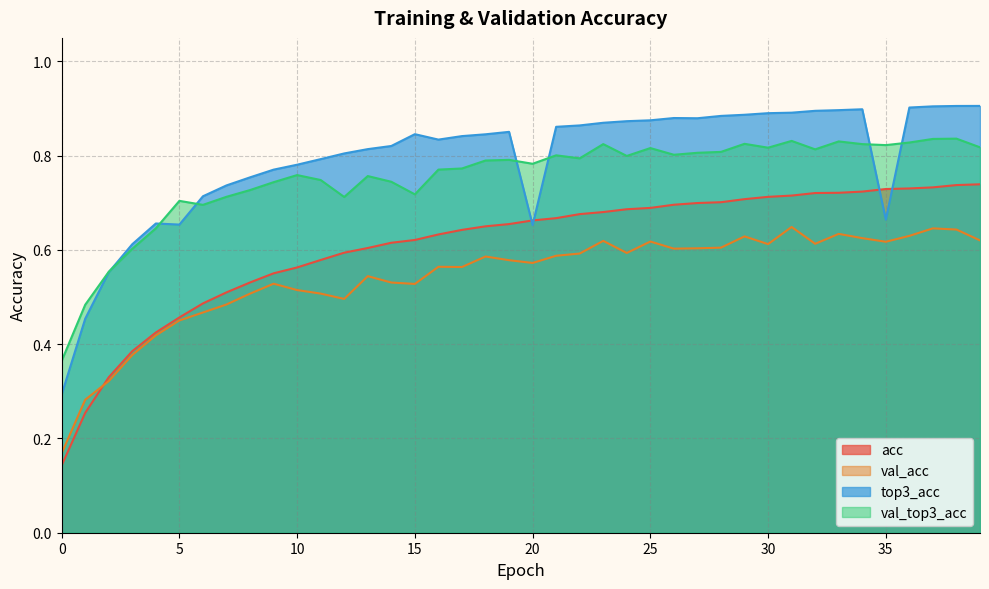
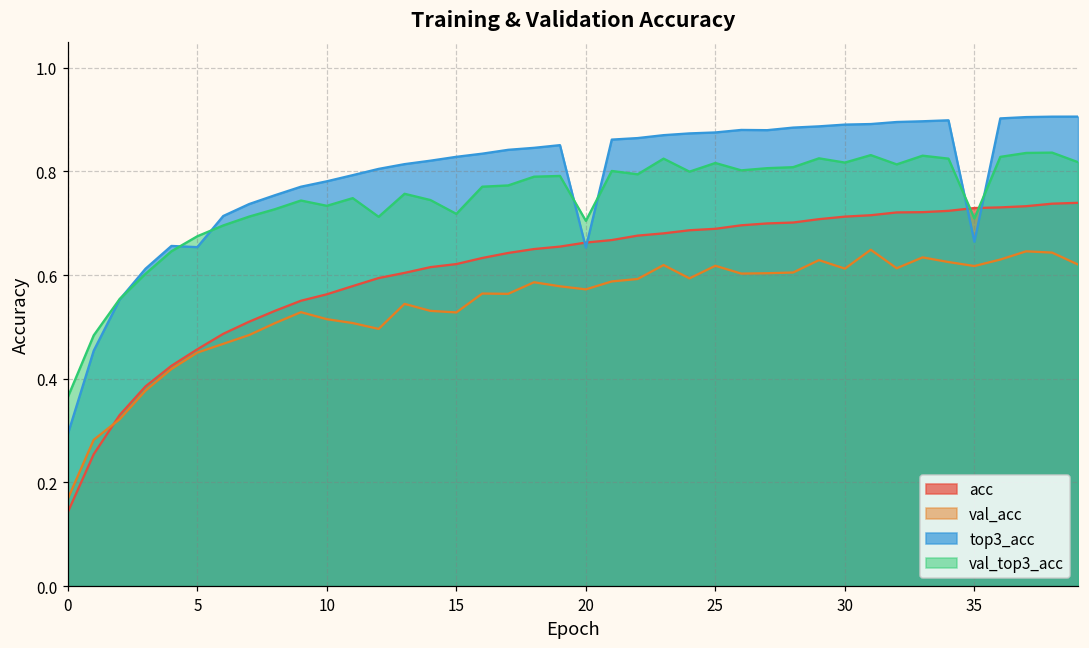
val_top3_acc, 5: 0.70 -> 0.67
val_top3_acc, 10: 0.76 -> 0.73
top3_acc, 15: 0.85 -> 0.83
val_top3_acc, 20: 0.78 -> 0.70
val_top3_acc, 35: 0.82 -> 0.71
